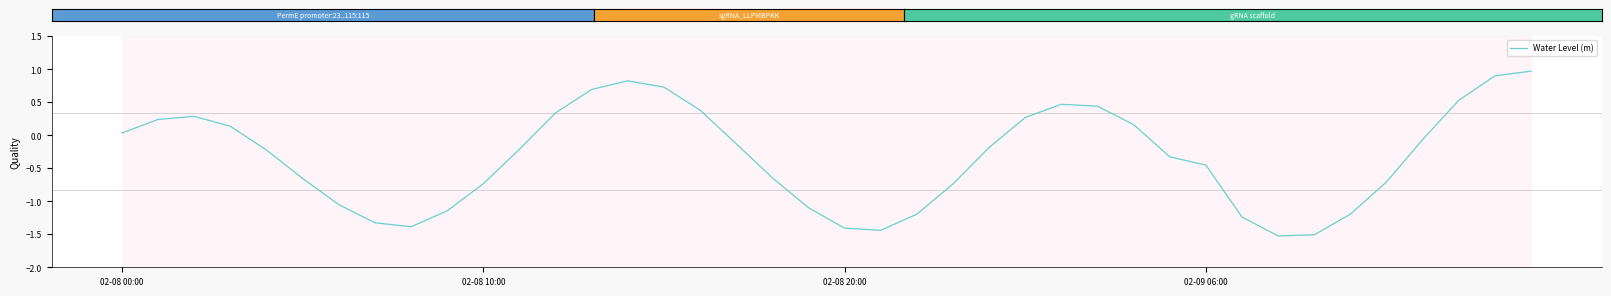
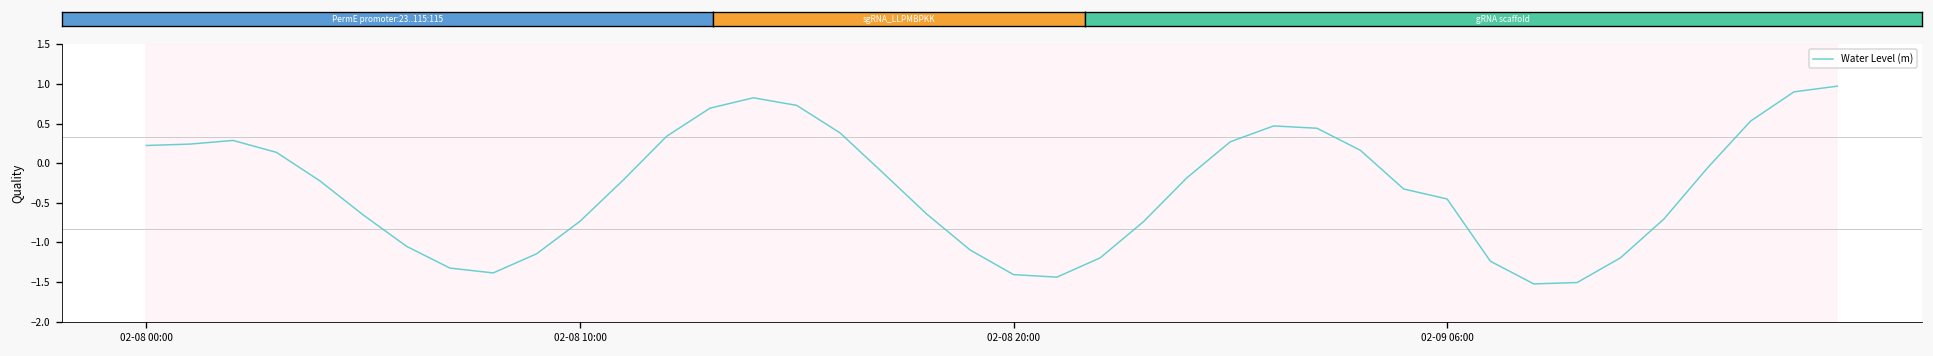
Water Level (m), 02-08 00:00: 0.0 -> 0.2
